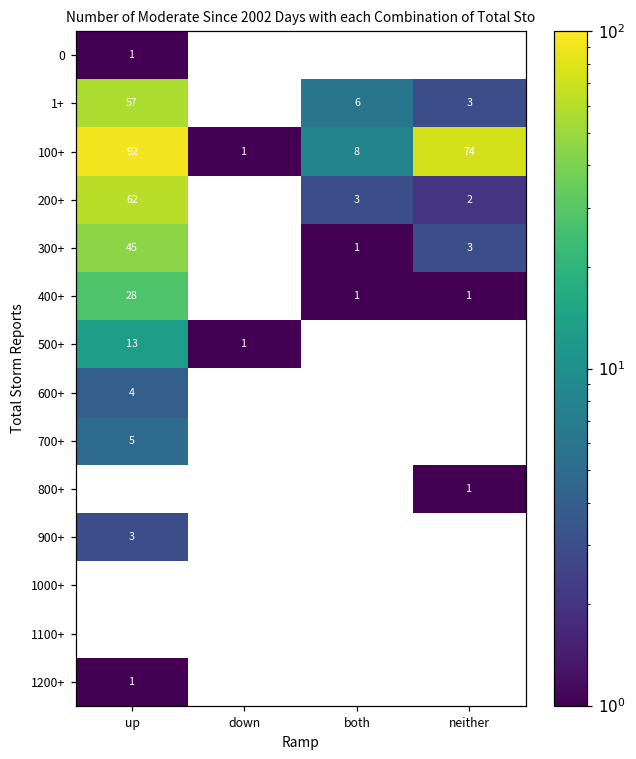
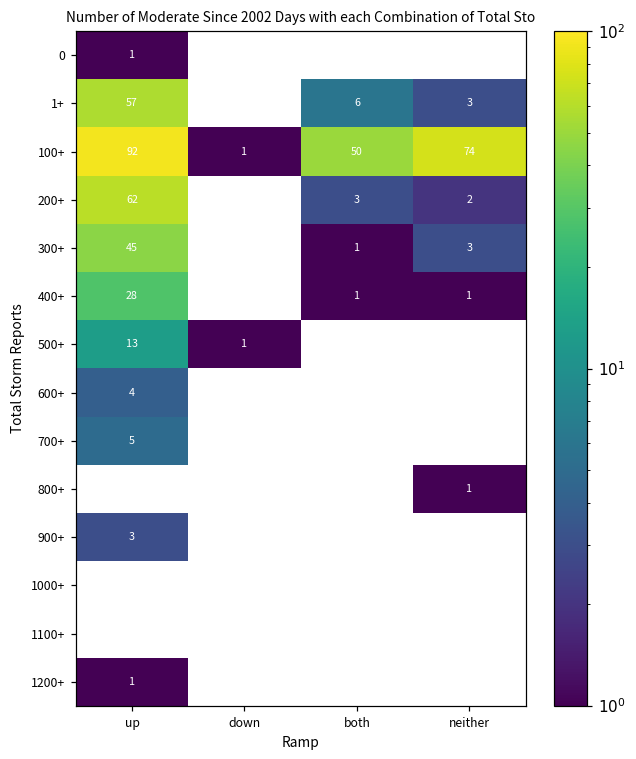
100+, both: 8 -> 50
